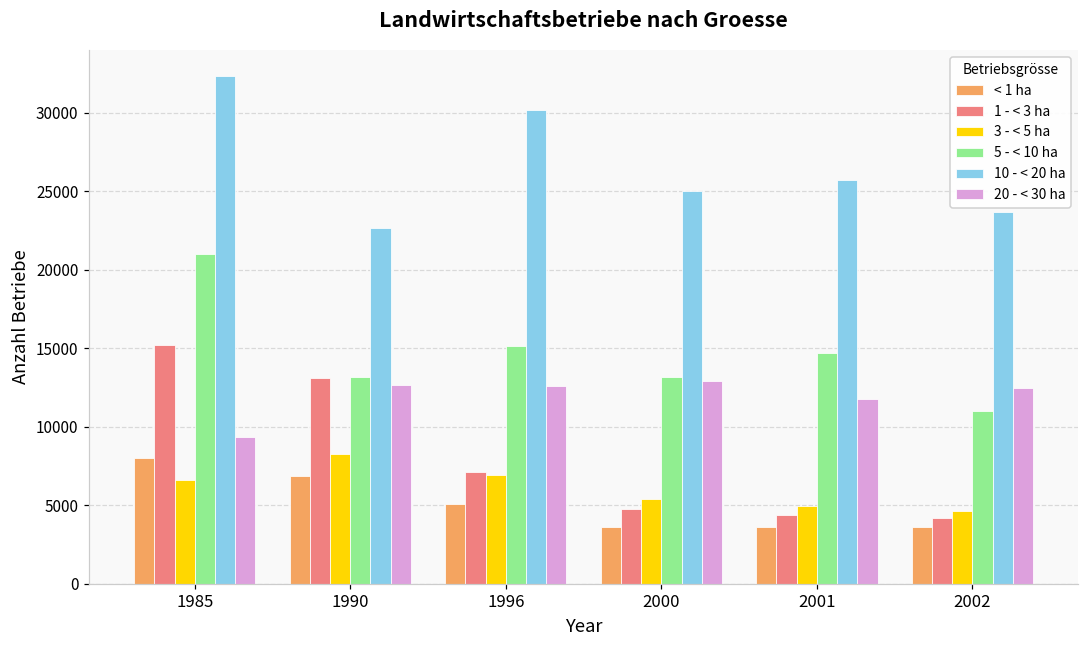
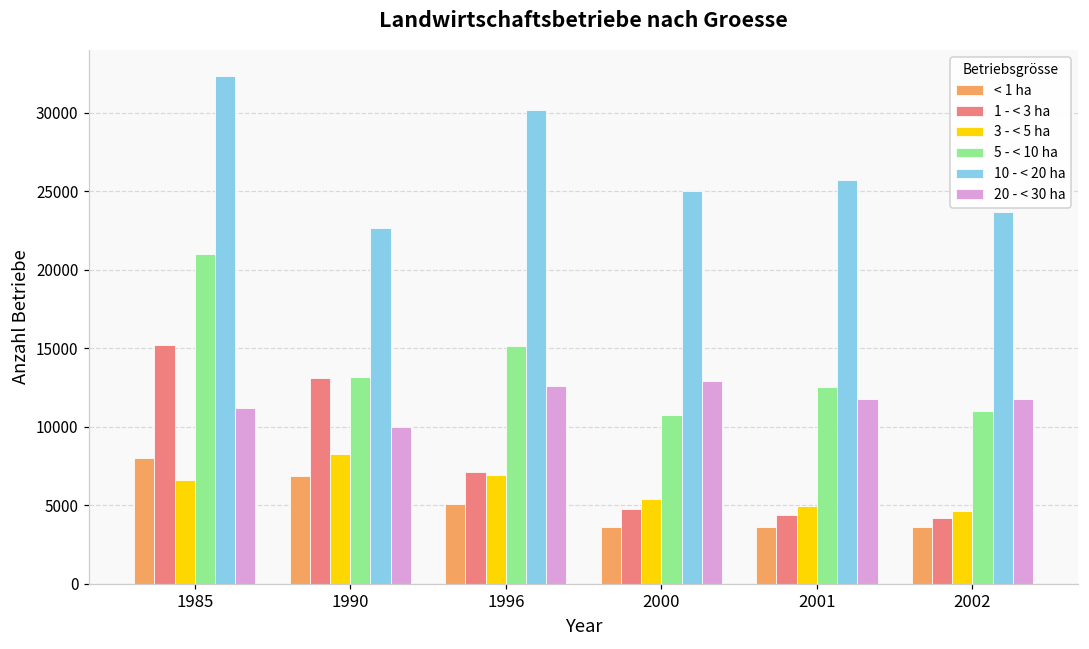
20 - < 30 ha, 1985: 9300 -> 11200
20 - < 30 ha, 1990: 12600 -> 10000
5 - < 10 ha, 2000: 13100 -> 10700
5 - < 10 ha, 2001: 14700 -> 12500
20 - < 30 ha, 2002: 12500 -> 11800
